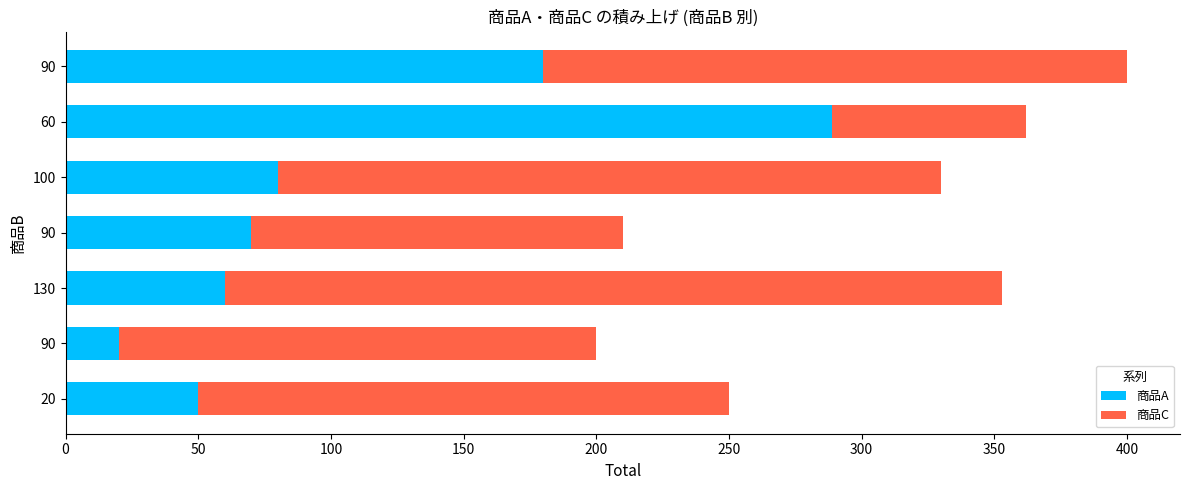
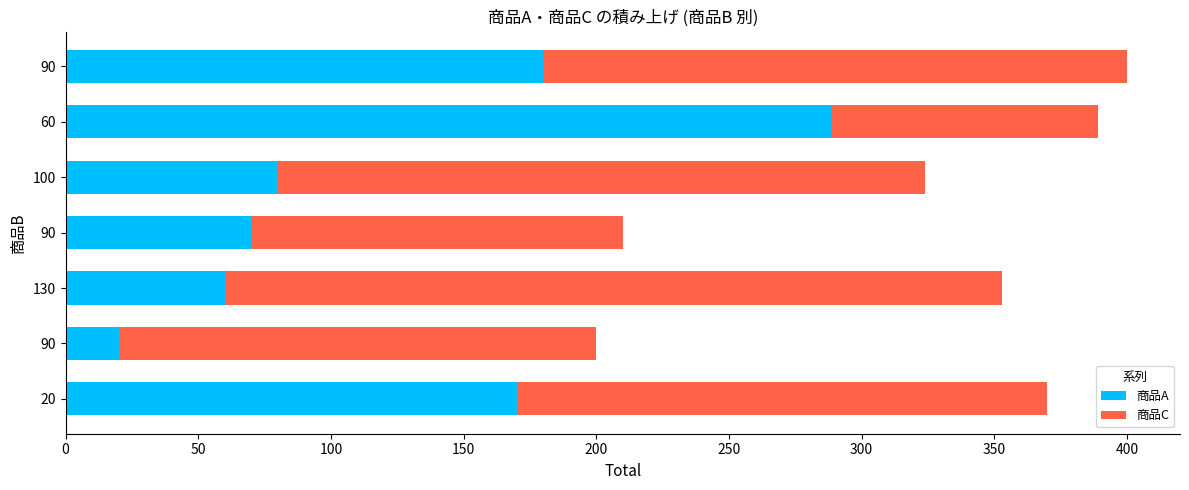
商品C, 60: 73 -> 100
商品C, 100: 250 -> 244
商品A, 20: 50 -> 170
